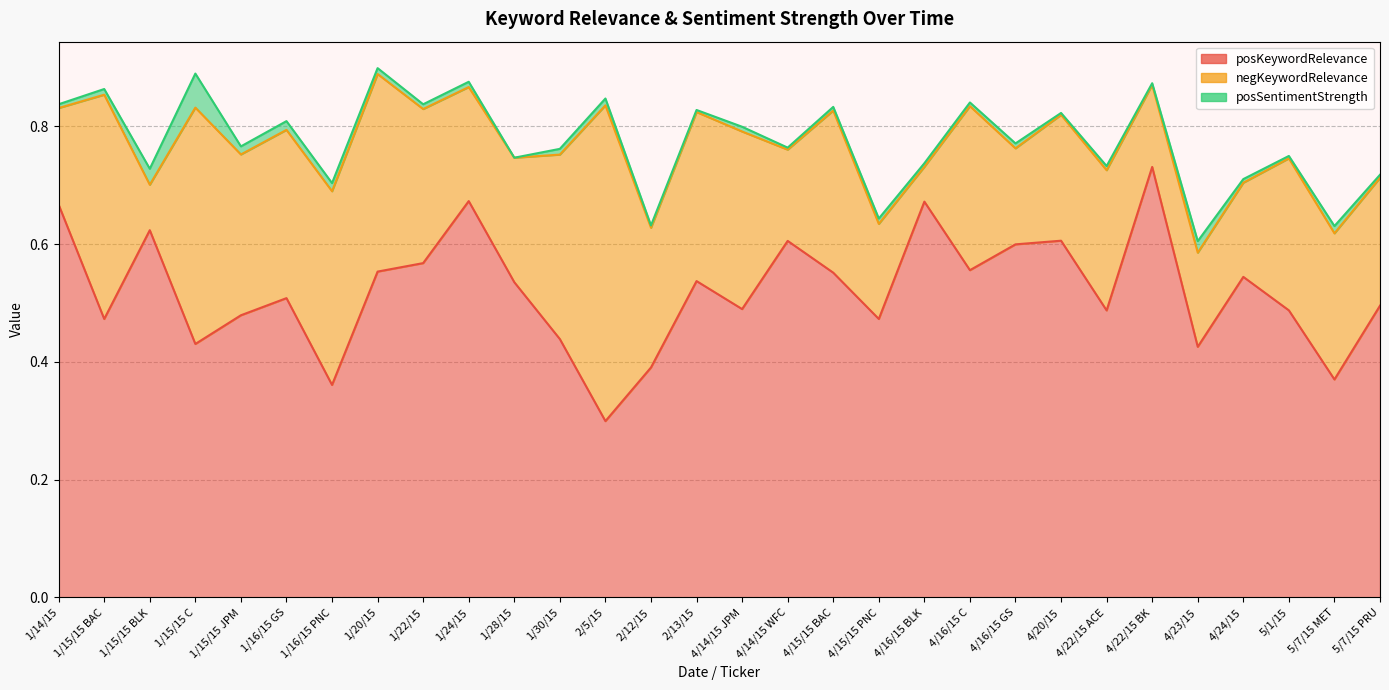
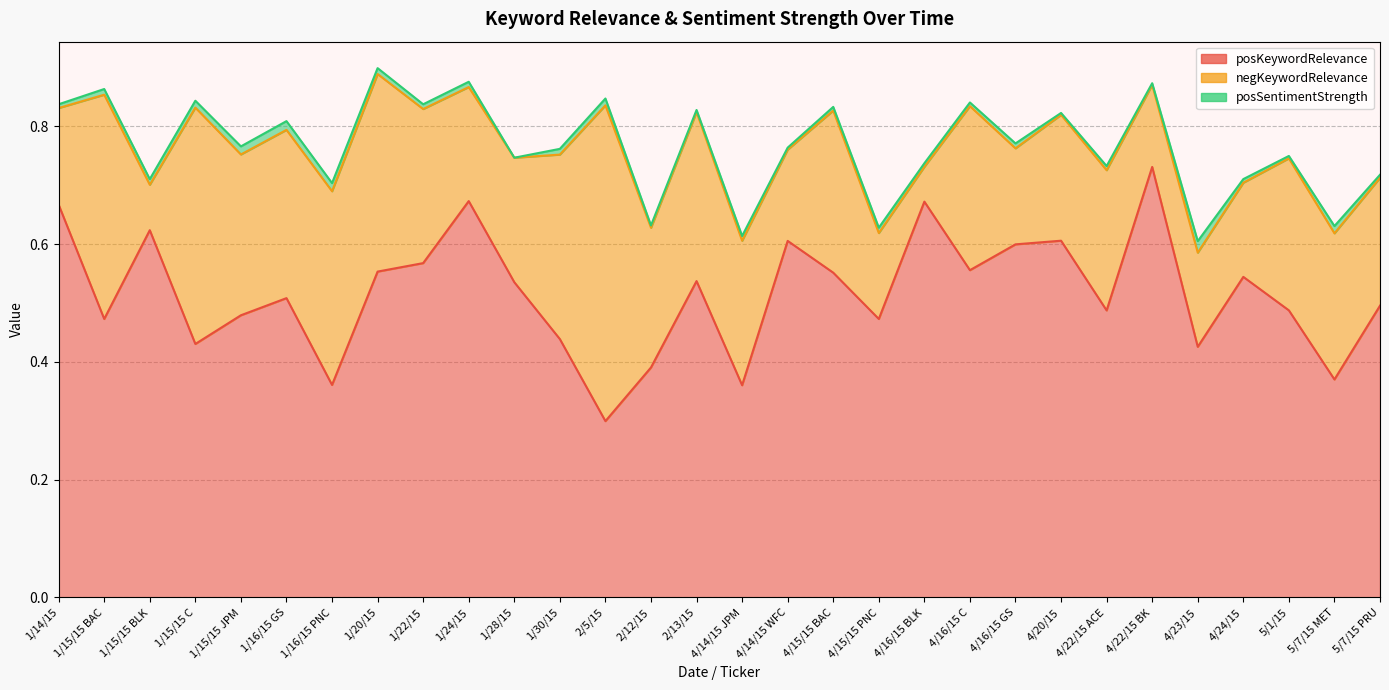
posSentimentStrength, 1/15/15 BLK: 0.03 -> 0.01
posSentimentStrength, 1/15/15 C: 0.06 -> 0.01
posKeywordRelevance, 4/14/15 JPM: 0.49 -> 0.36
negKeywordRelevance, 4/14/15 JPM: 0.30 -> 0.25
negKeywordRelevance, 4/15/15 PNC: 0.16 -> 0.15
